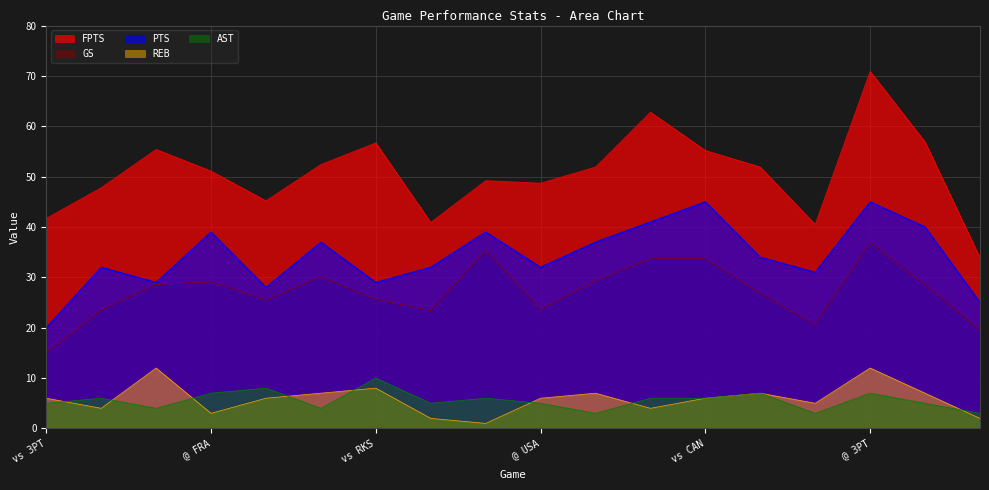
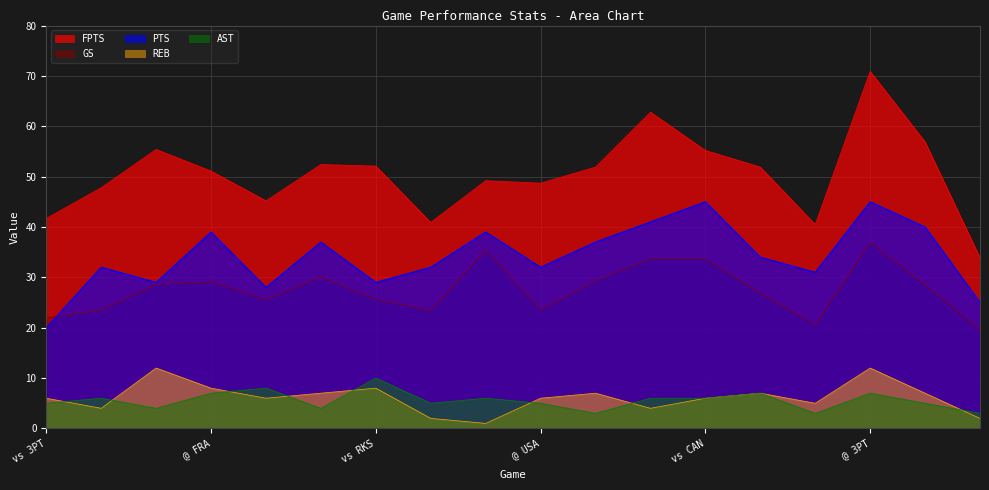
GS, vs 3PT: 15 -> 22
REB, @ FRA: 3 -> 8
FPTS, vs RKS: 57 -> 52
